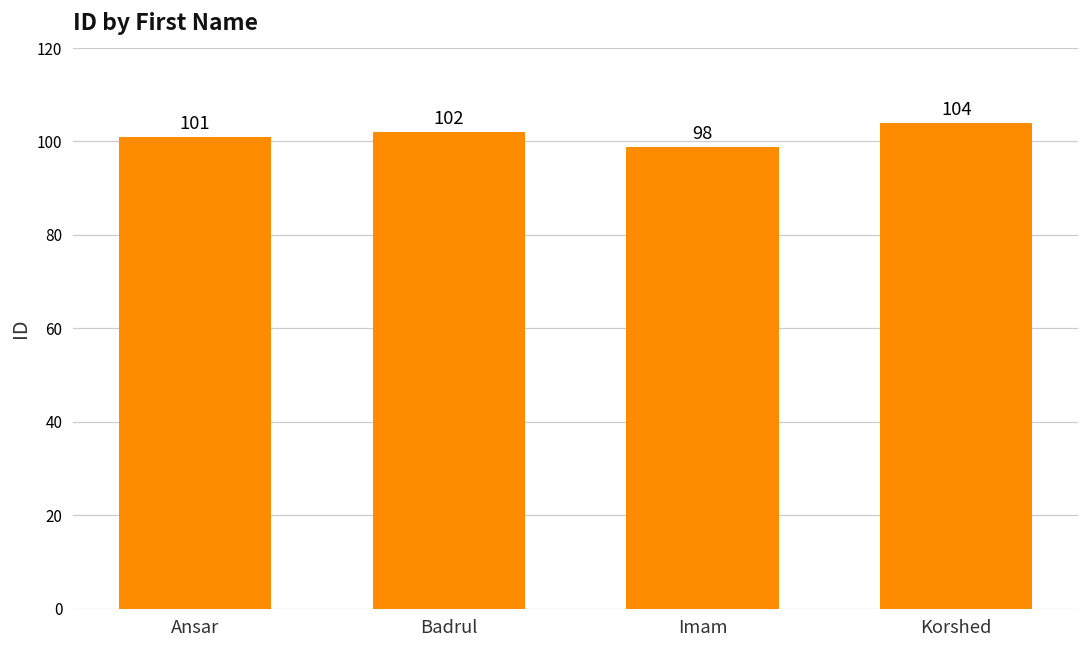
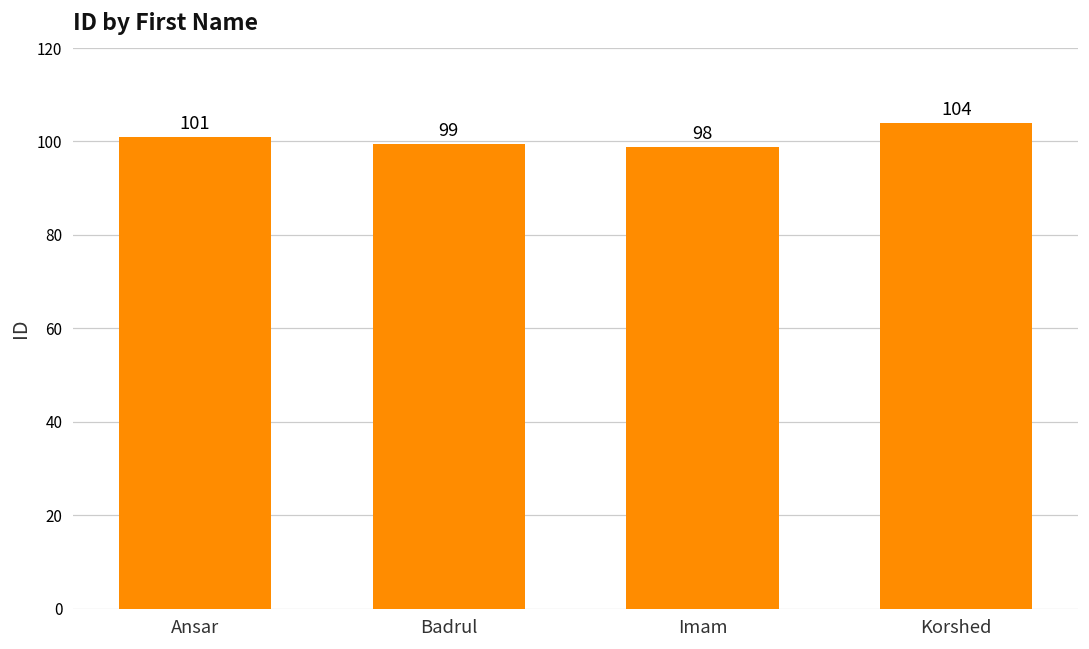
Badrul: 102 -> 99
